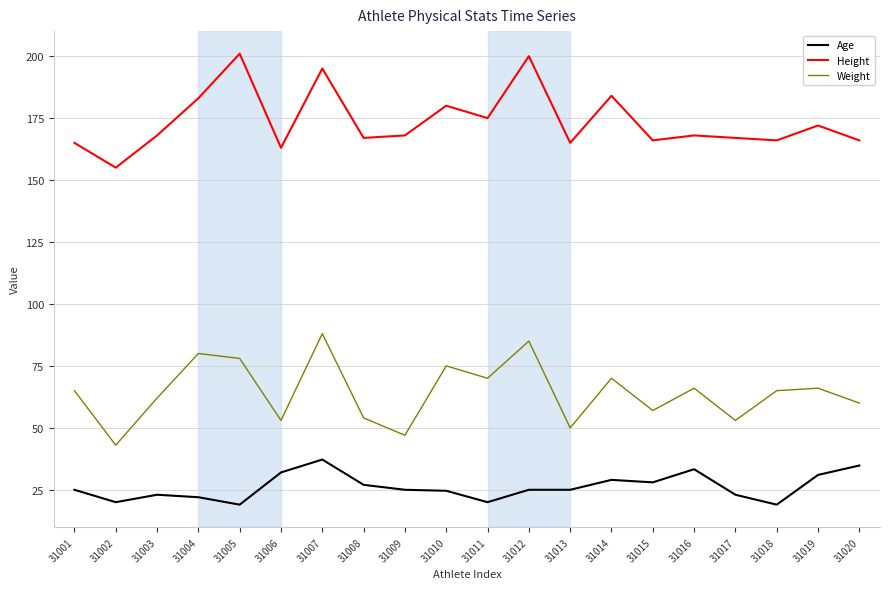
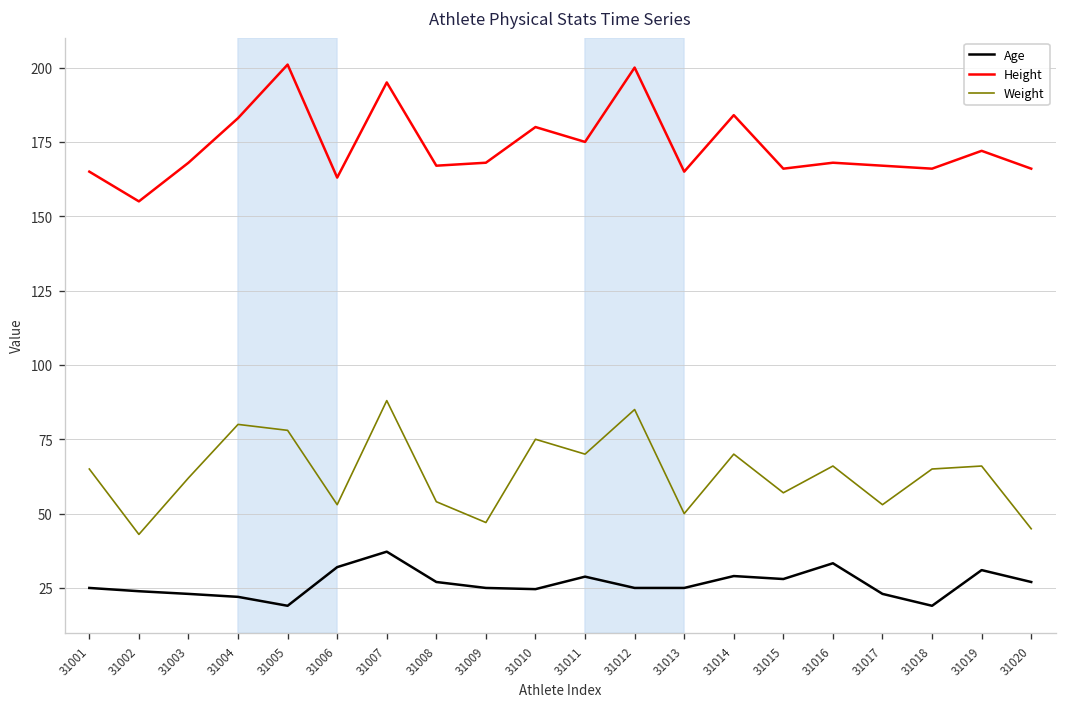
Age, 31002: 20 -> 24
Age, 31011: 20 -> 29
Age, 31020: 35 -> 27
Weight, 31020: 60 -> 45
